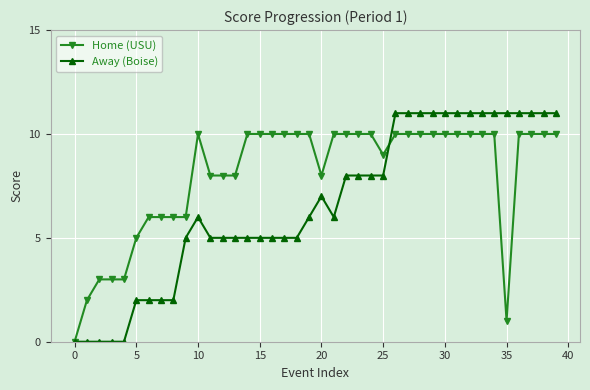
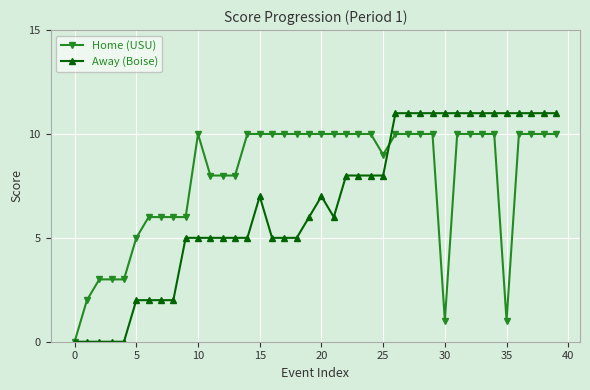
Away (Boise), 10: 6 -> 5
Away (Boise), 15: 5 -> 7
Home (USU), 20: 8 -> 10
Home (USU), 30: 10 -> 1
